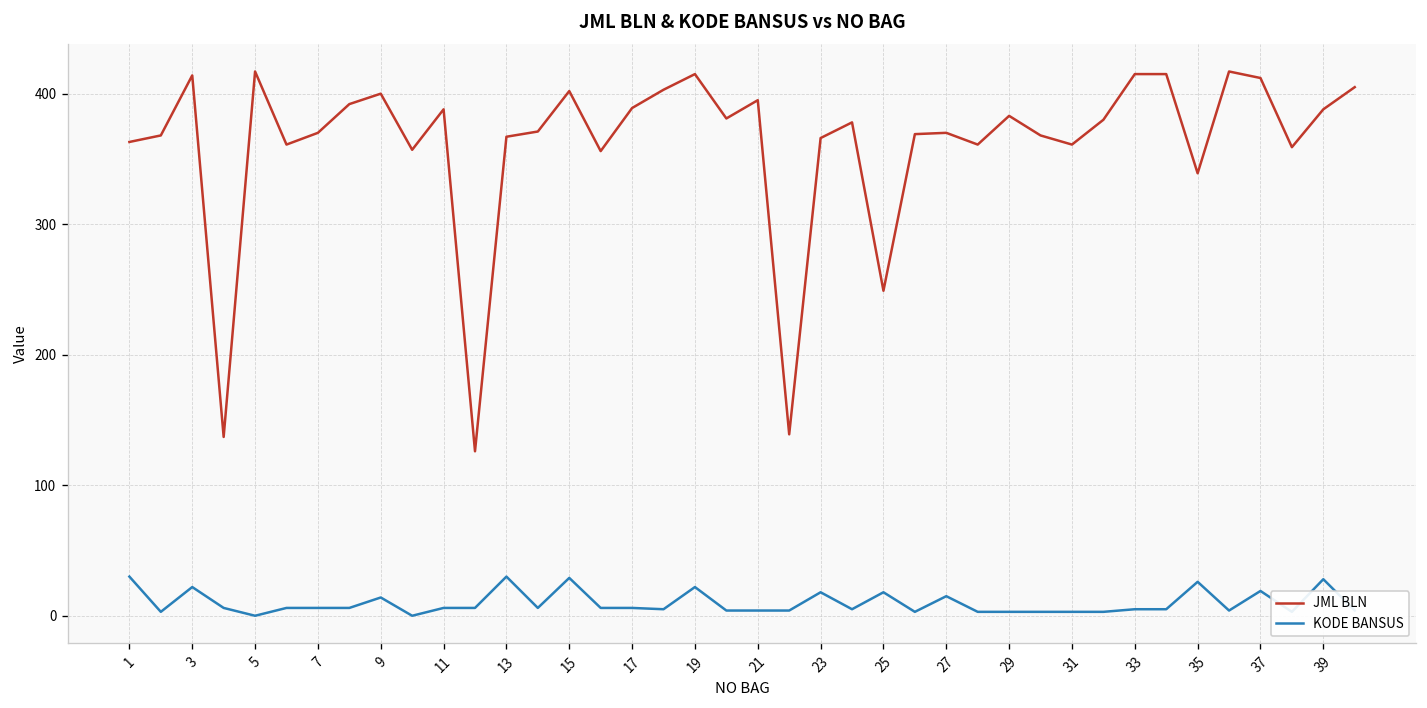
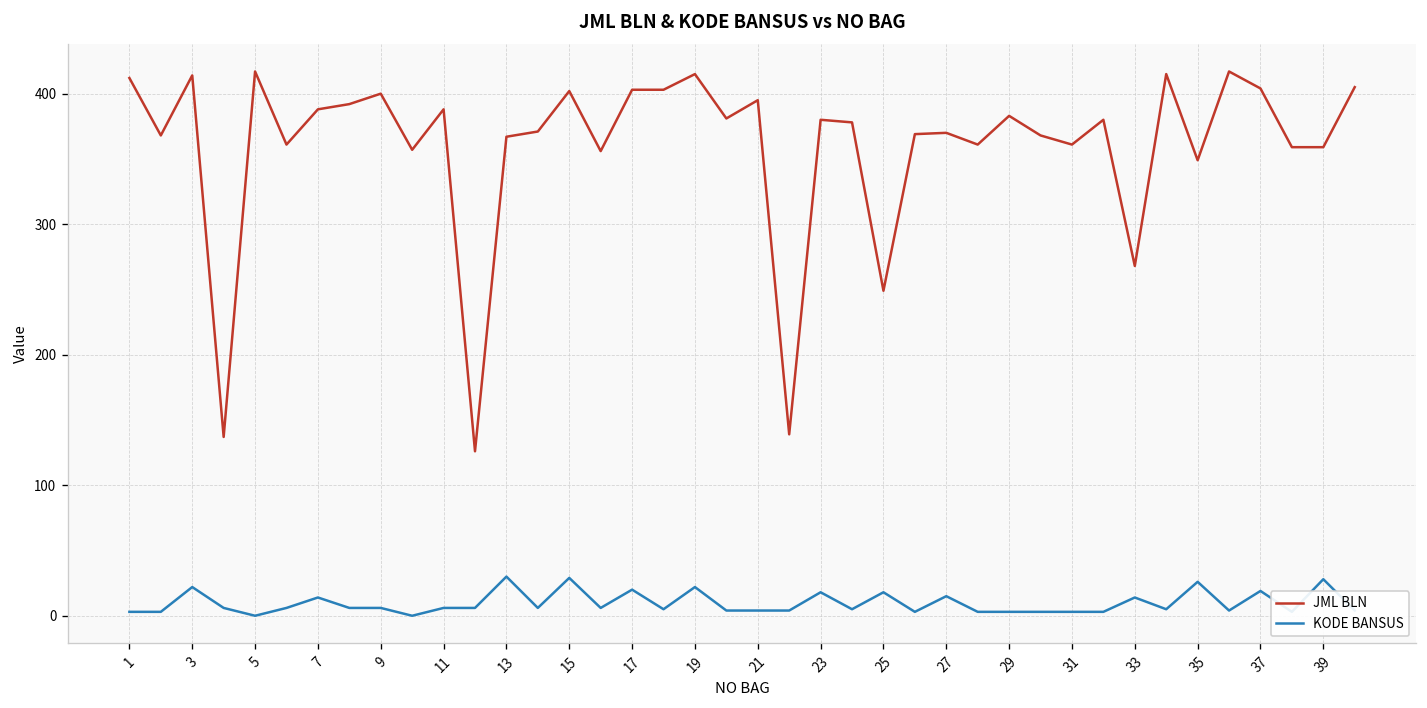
JML BLN, 1: 363 -> 412
KODE BANSUS, 1: 30 -> 3
JML BLN, 7: 370 -> 388
KODE BANSUS, 7: 6 -> 14
KODE BANSUS, 9: 14 -> 6
JML BLN, 17: 389 -> 403
KODE BANSUS, 17: 6 -> 20
JML BLN, 23: 366 -> 380
JML BLN, 33: 415 -> 268
KODE BANSUS, 33: 5 -> 14
JML BLN, 35: 339 -> 349
JML BLN, 37: 412 -> 404
JML BLN, 39: 388 -> 359
